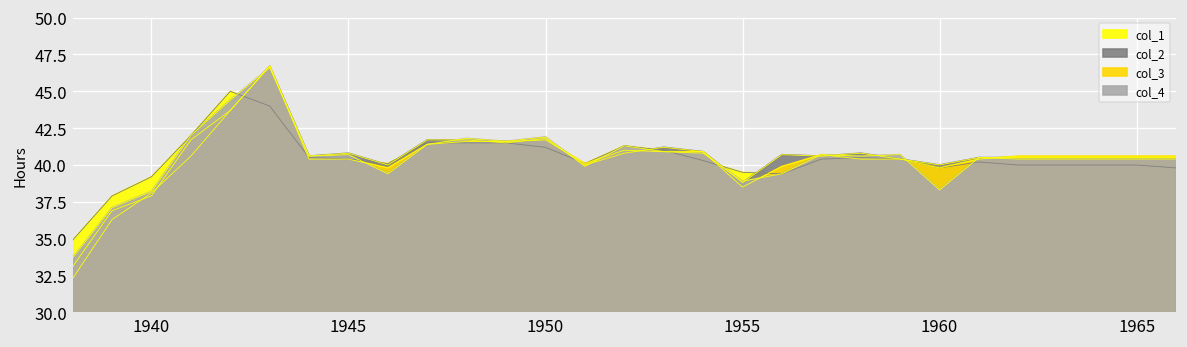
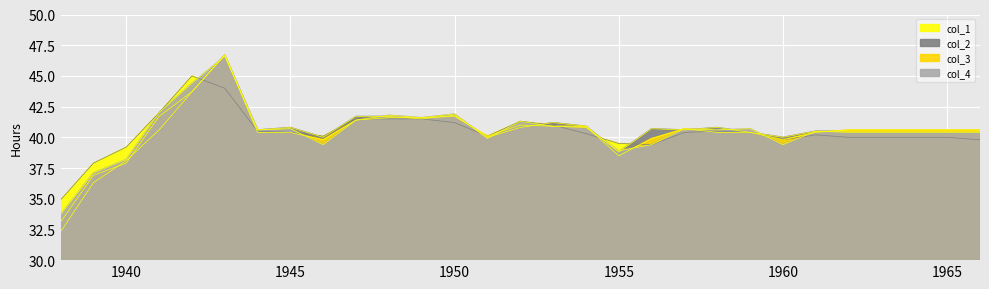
col_4, 1960: 38.3 -> 39.4
